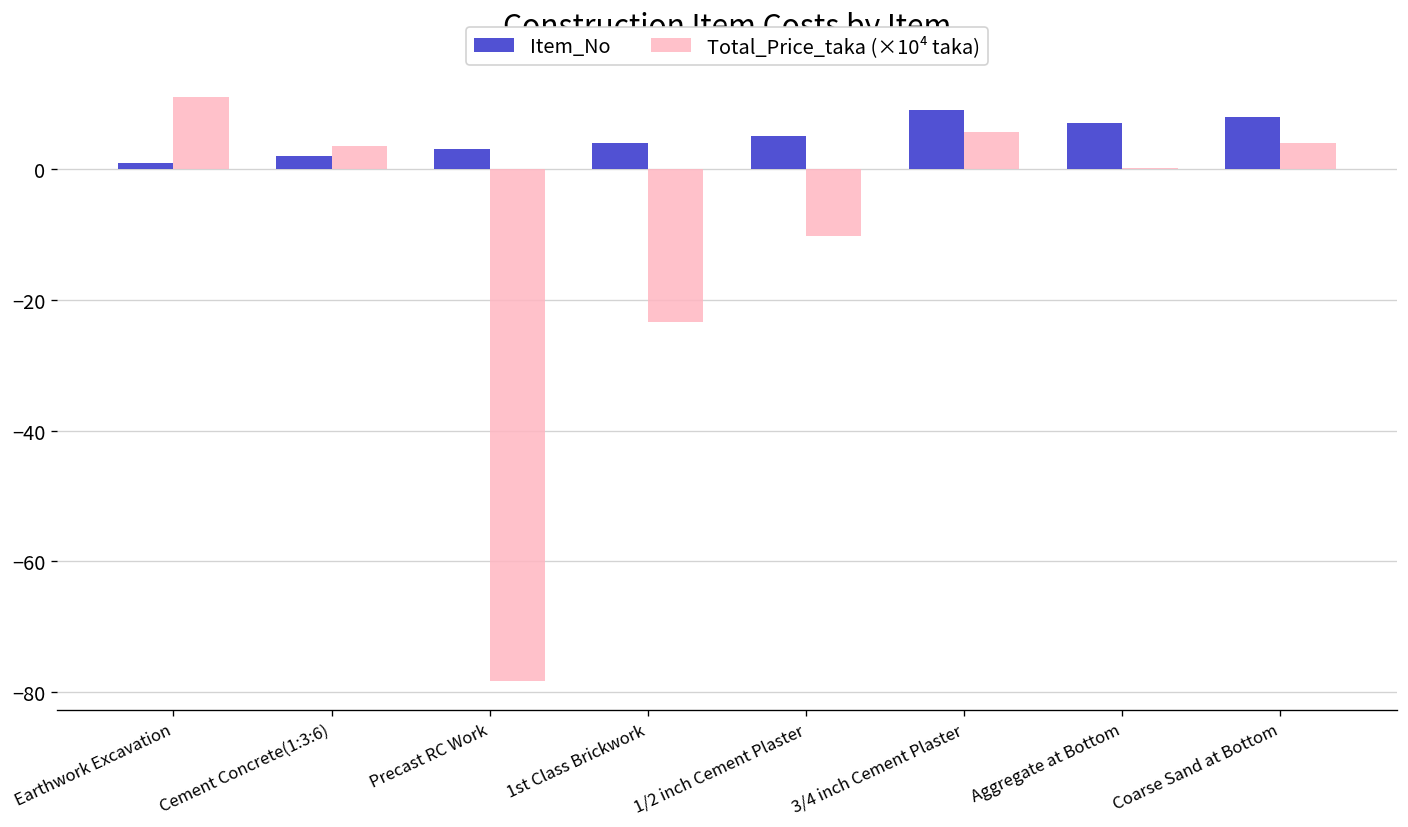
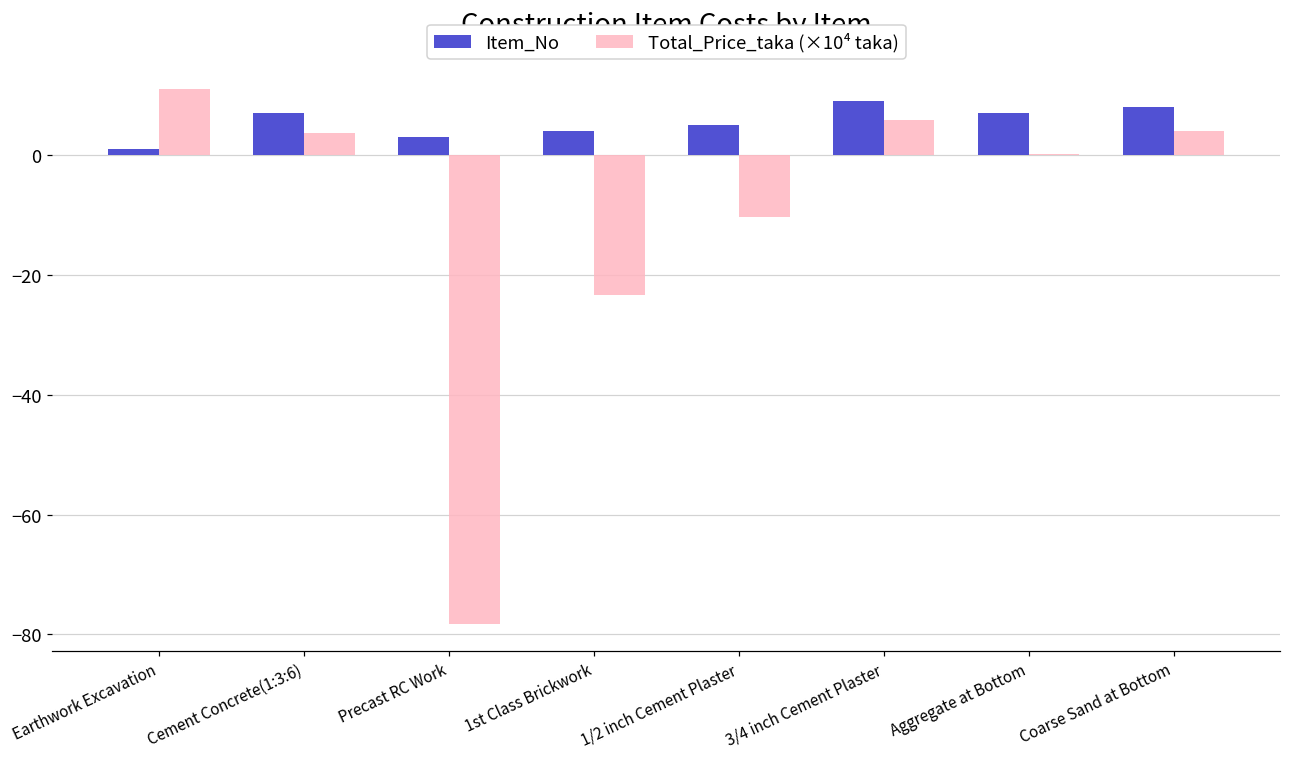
Item_No, Cement Concrete(1:3:6): 2 -> 7
